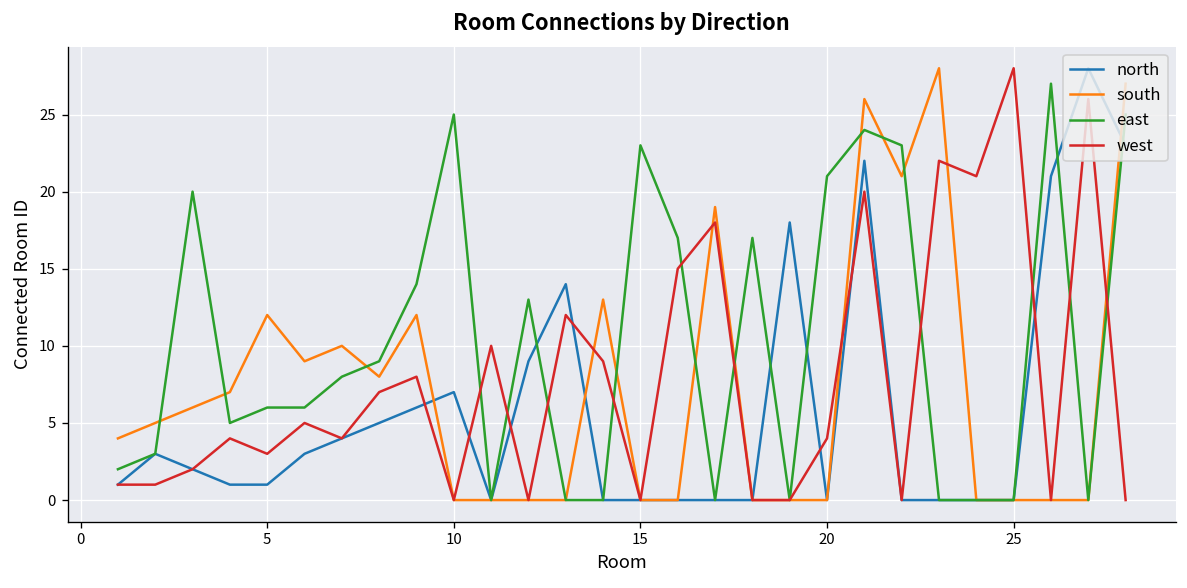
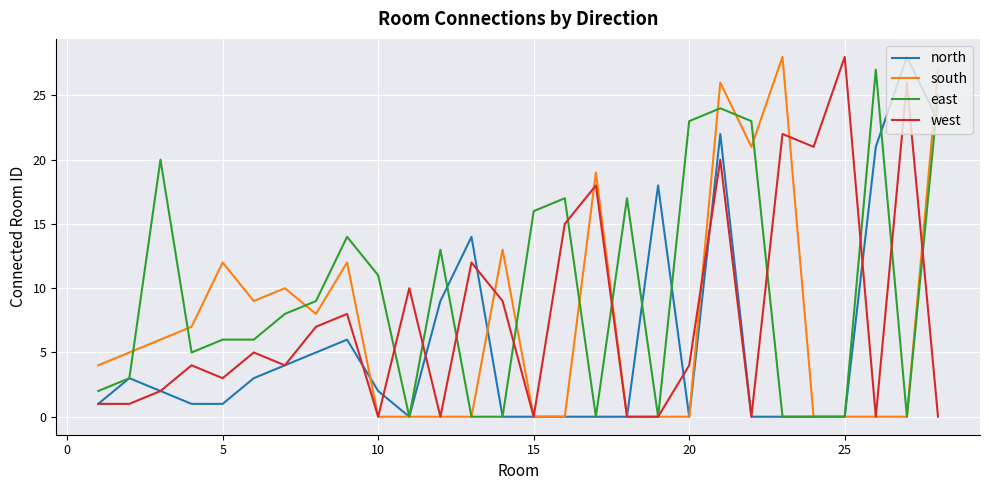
north, 10: 7 -> 2
east, 10: 25 -> 11
east, 15: 23 -> 16
east, 20: 21 -> 23
